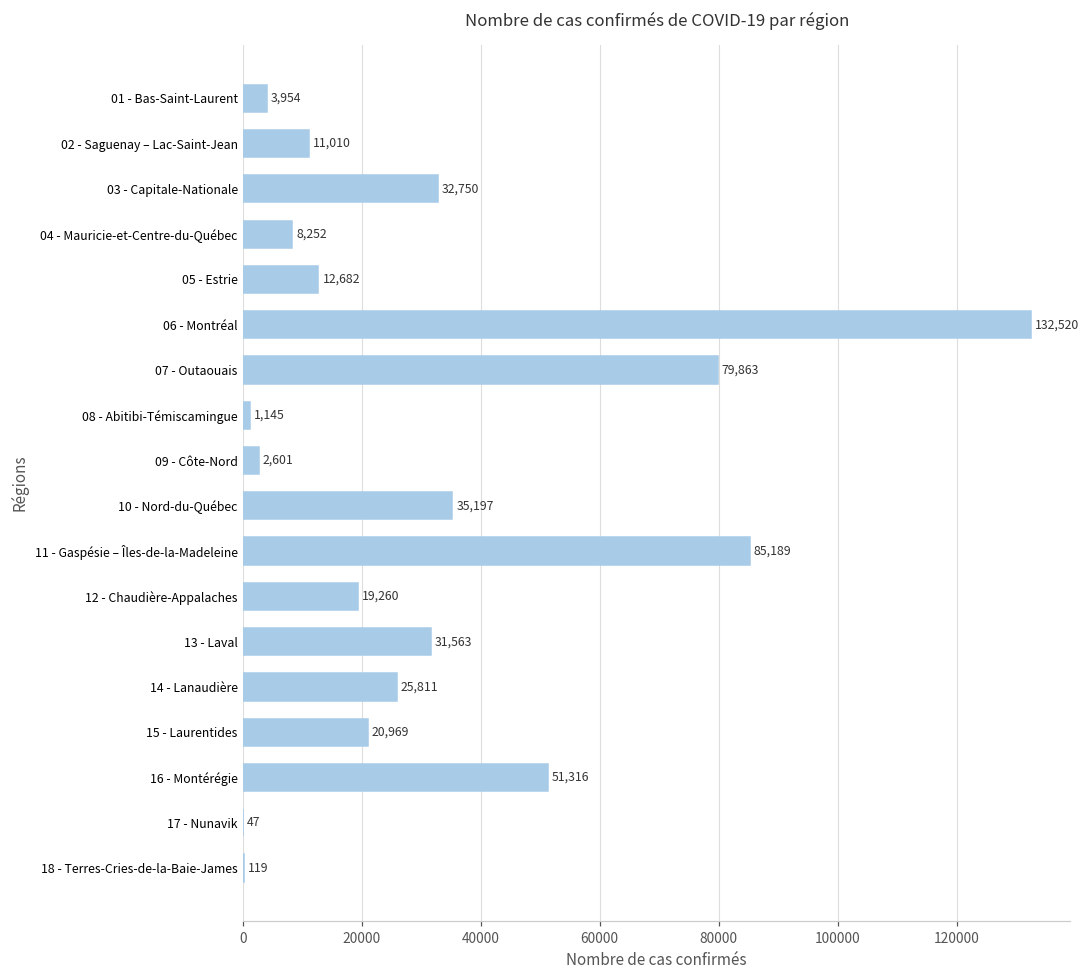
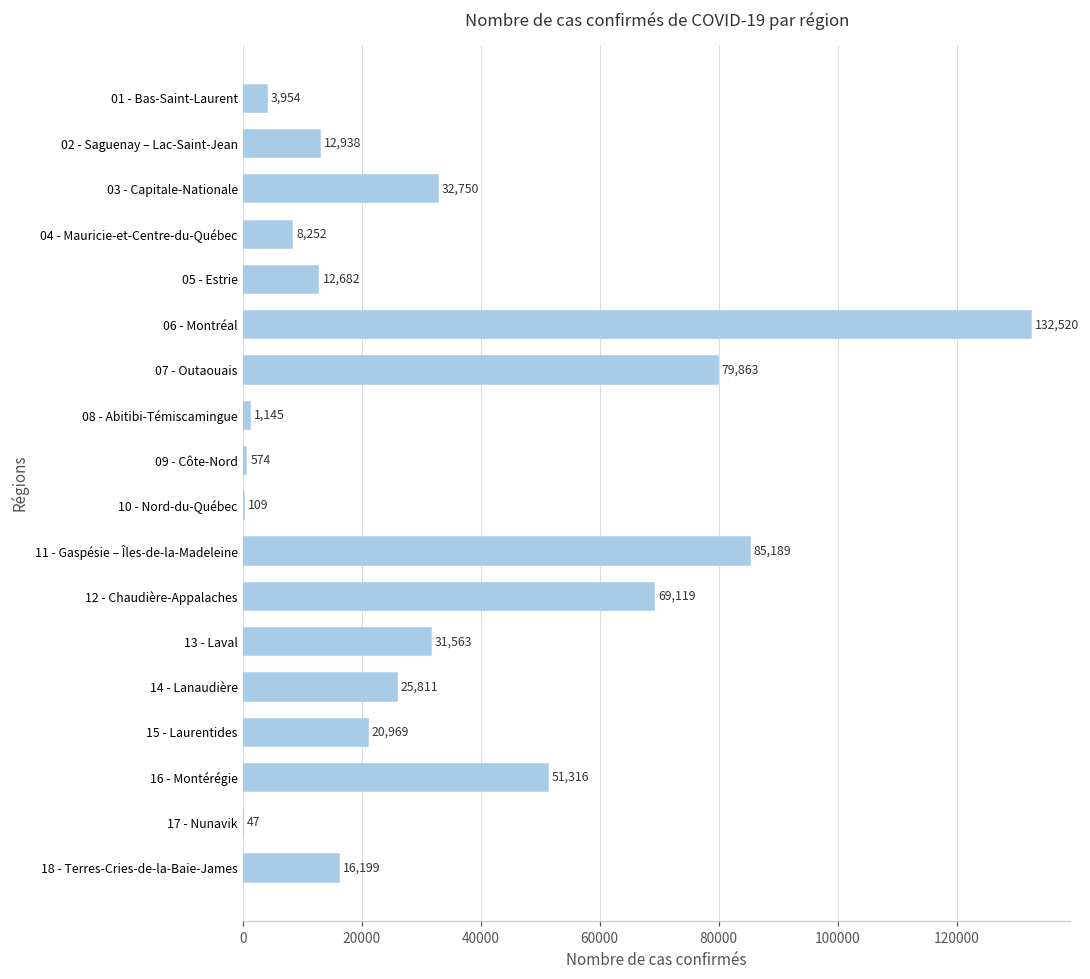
02 - Saguenay – Lac-Saint-Jean: 11,010 -> 12,938
09 - Côte-Nord: 2,601 -> 574
10 - Nord-du-Québec: 35,197 -> 109
12 - Chaudière-Appalaches: 19,260 -> 69,119
18 - Terres-Cries-de-la-Baie-James: 119 -> 16,199
